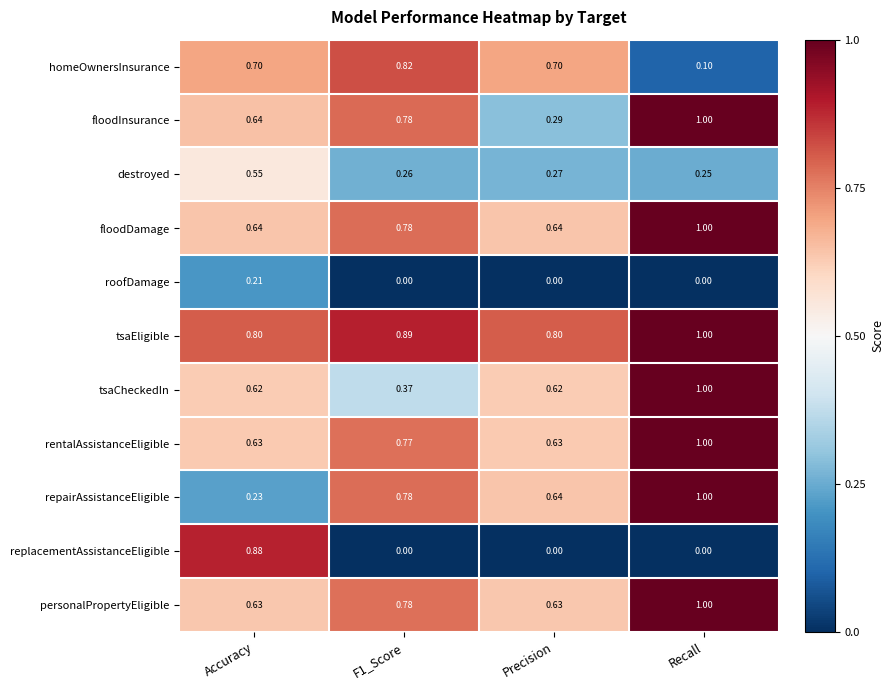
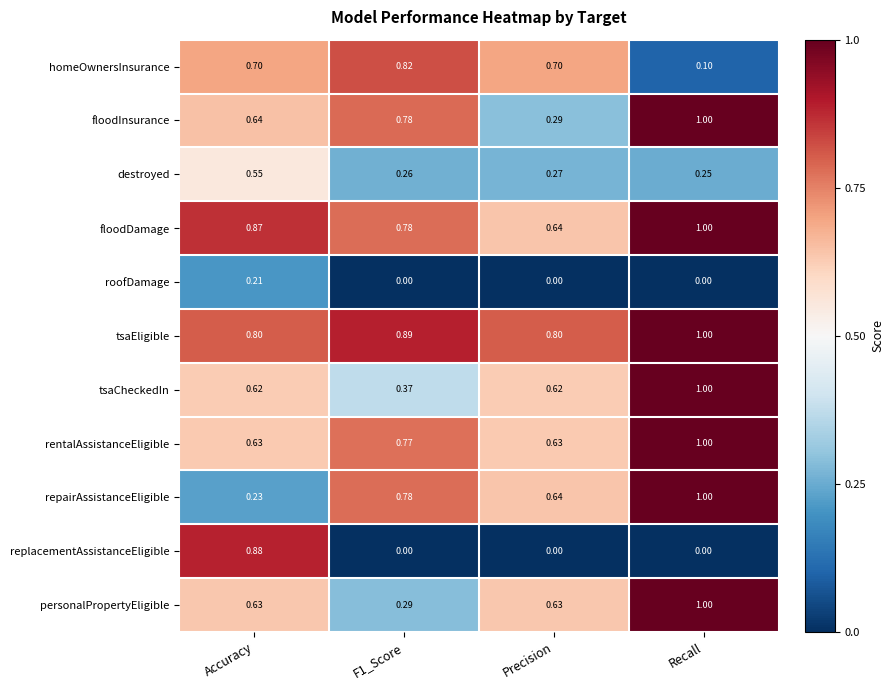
floodDamage, Accuracy: 0.64 -> 0.87
personalPropertyEligible, F1_Score: 0.78 -> 0.29
